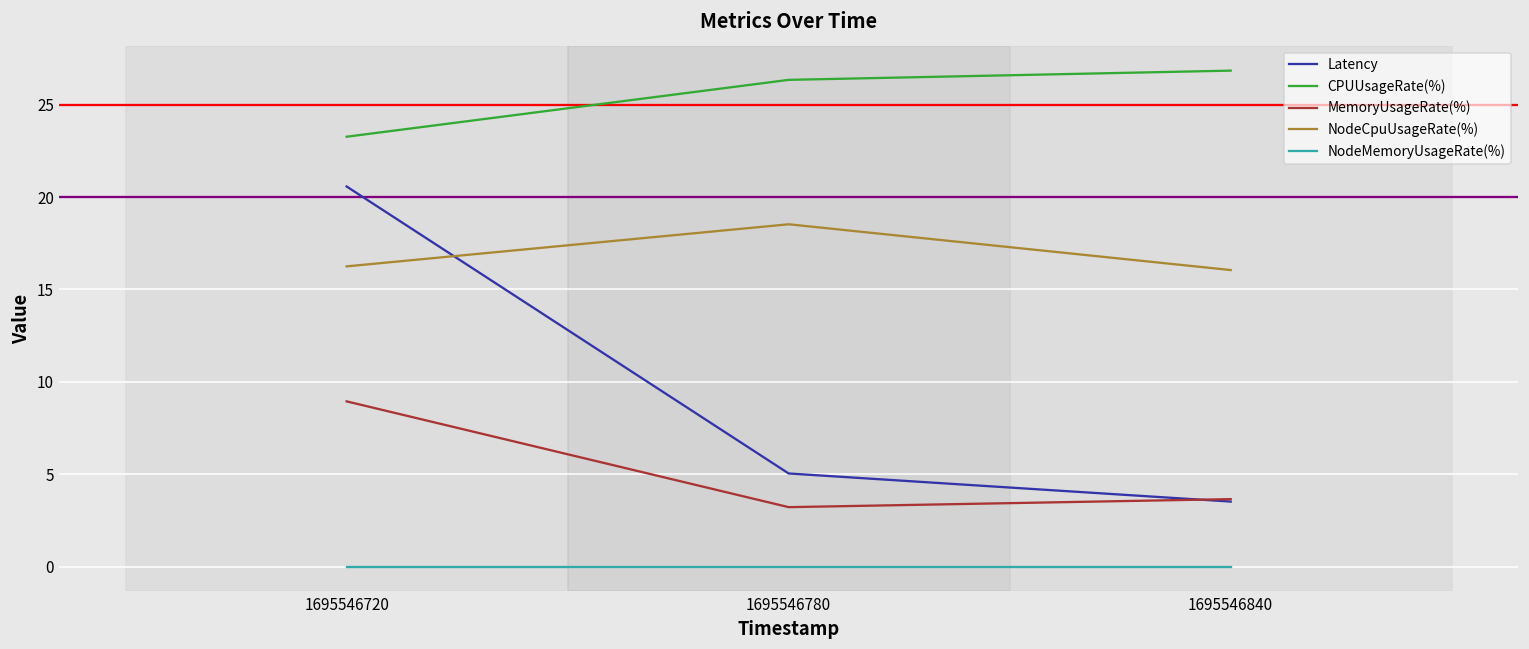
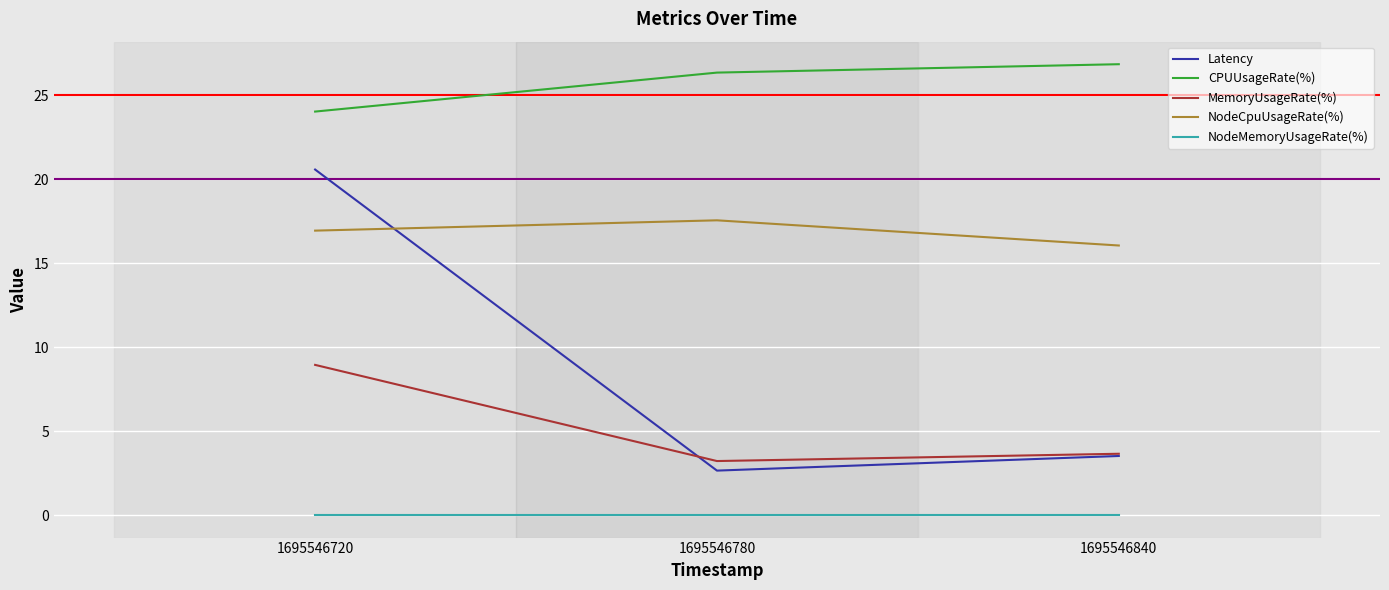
CPUUsageRate(%), 1695546720: 23.3 -> 24.0
NodeCpuUsageRate(%), 1695546720: 16.2 -> 16.9
Latency, 1695546780: 5.0 -> 2.6
NodeCpuUsageRate(%), 1695546780: 18.5 -> 17.6
